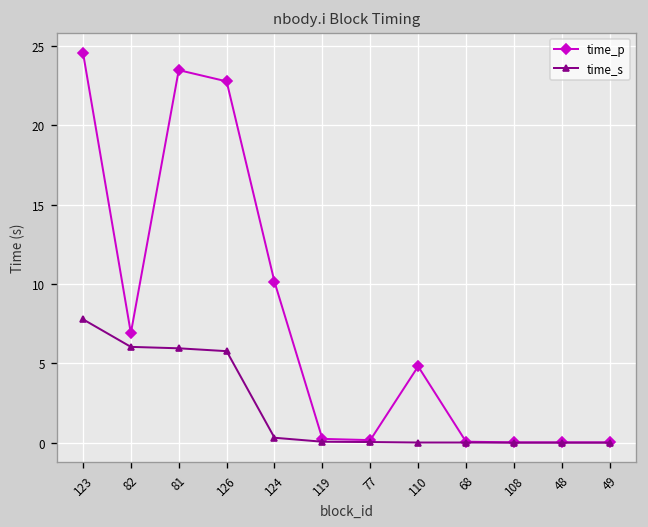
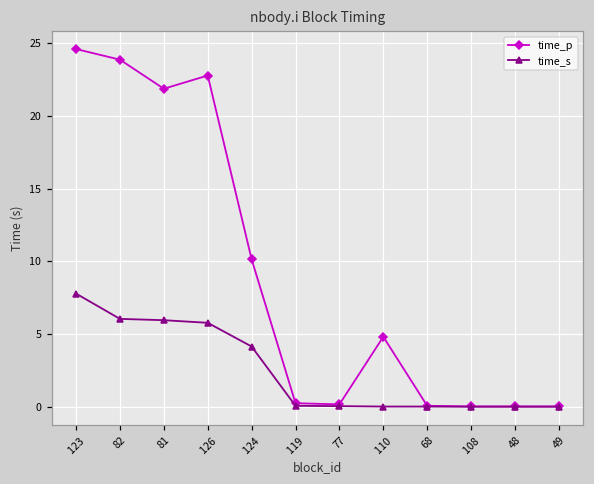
time_p, 82: 6.9 -> 23.9
time_p, 81: 23.5 -> 21.9
time_s, 124: 0.3 -> 4.1
